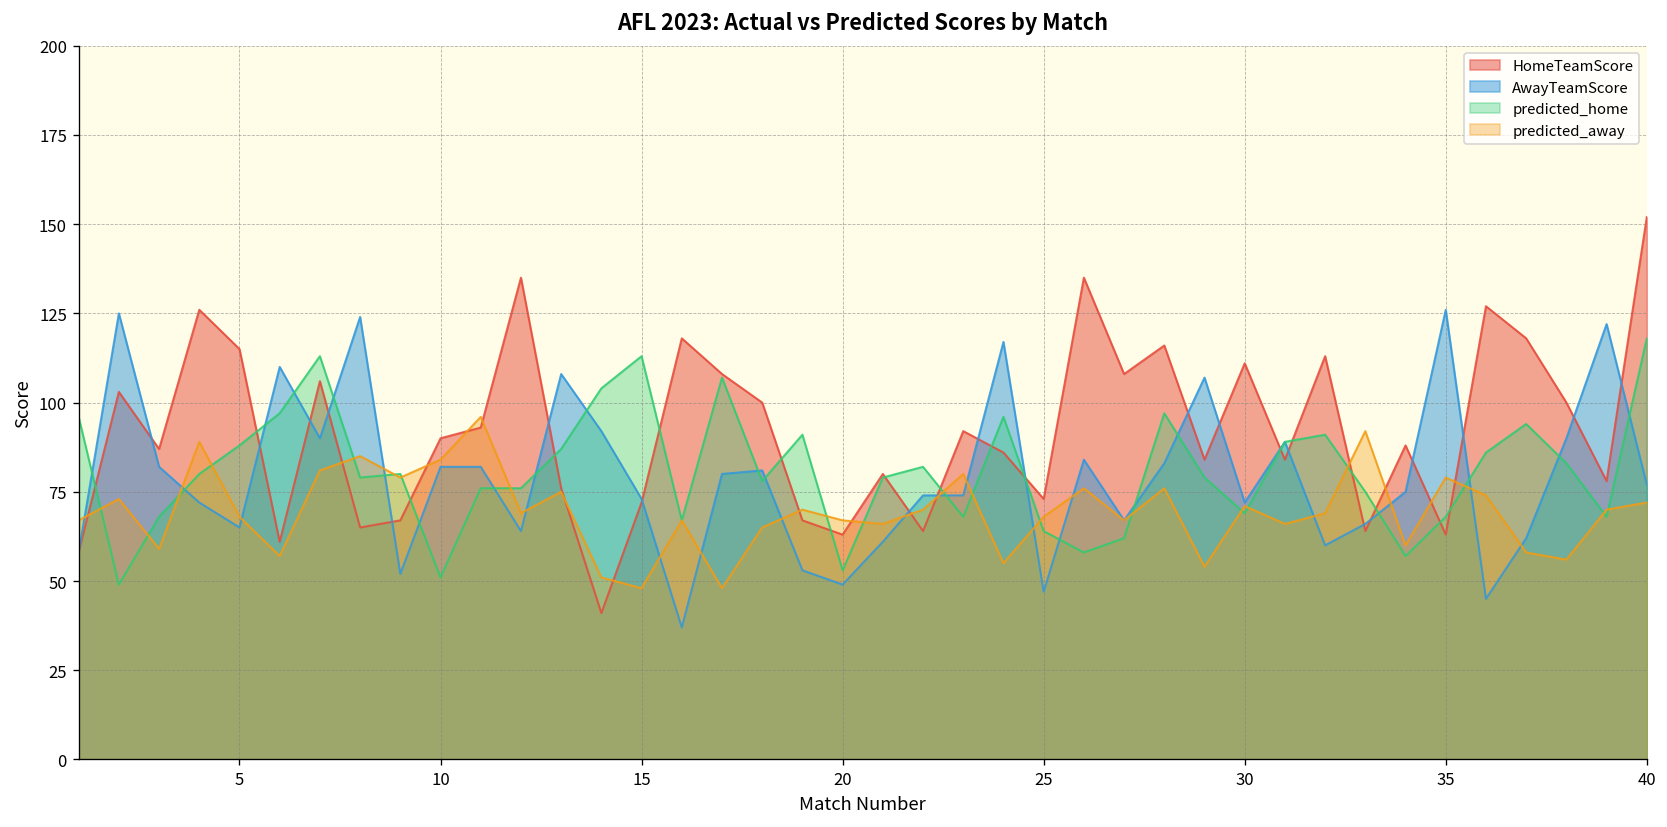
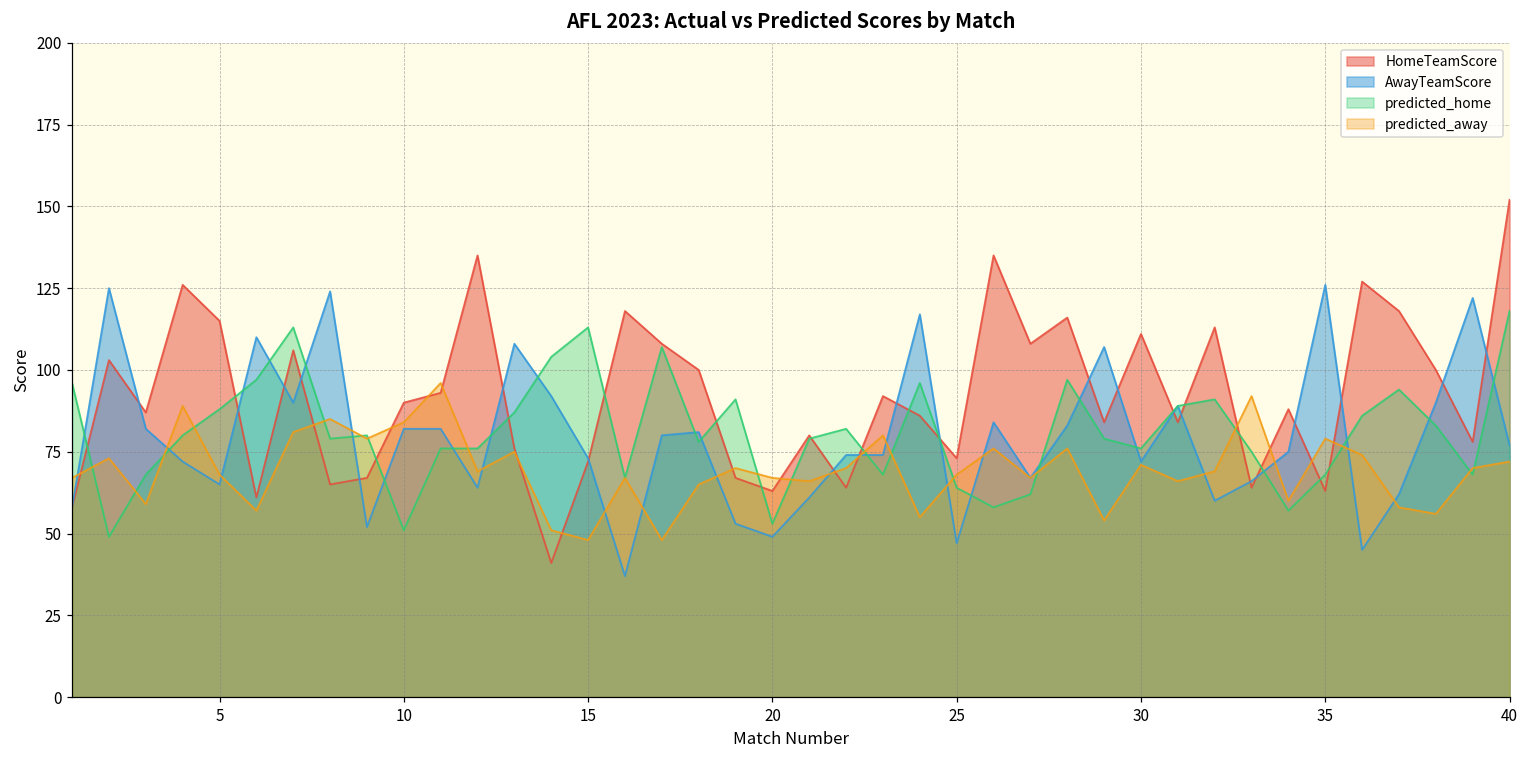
predicted_home, 30: 69 -> 76
